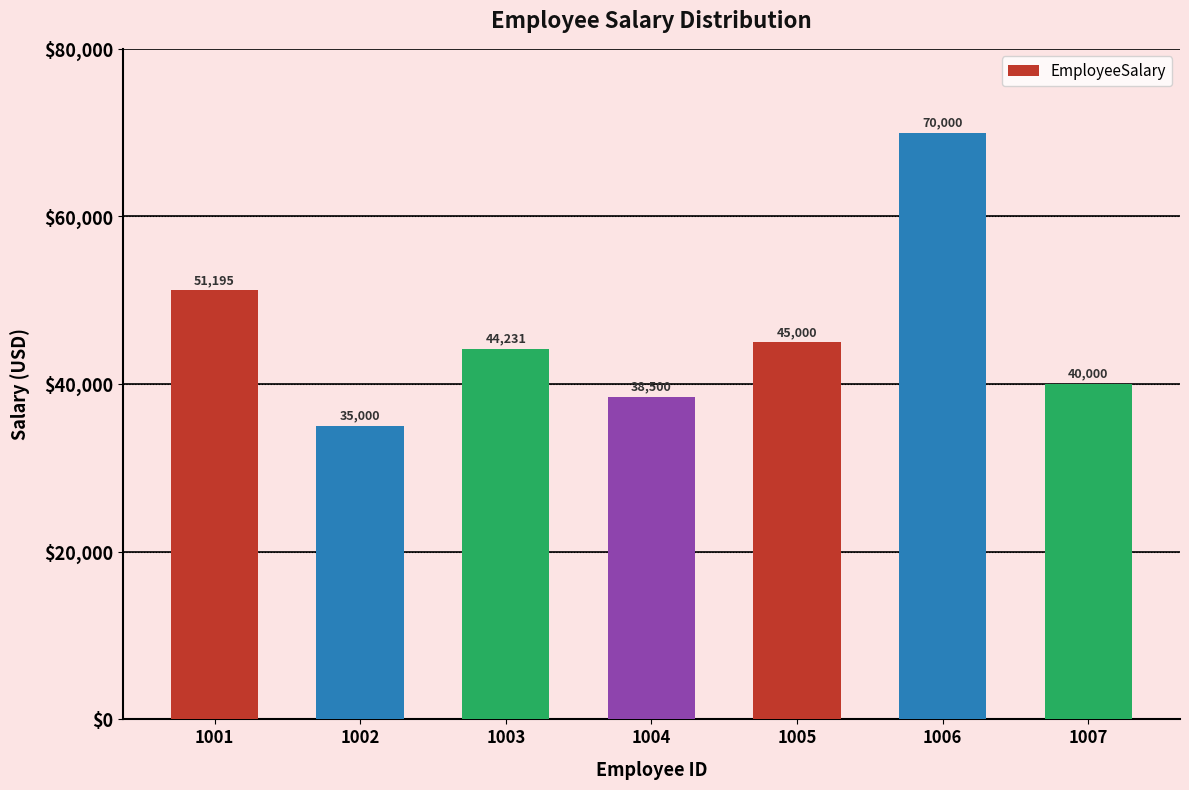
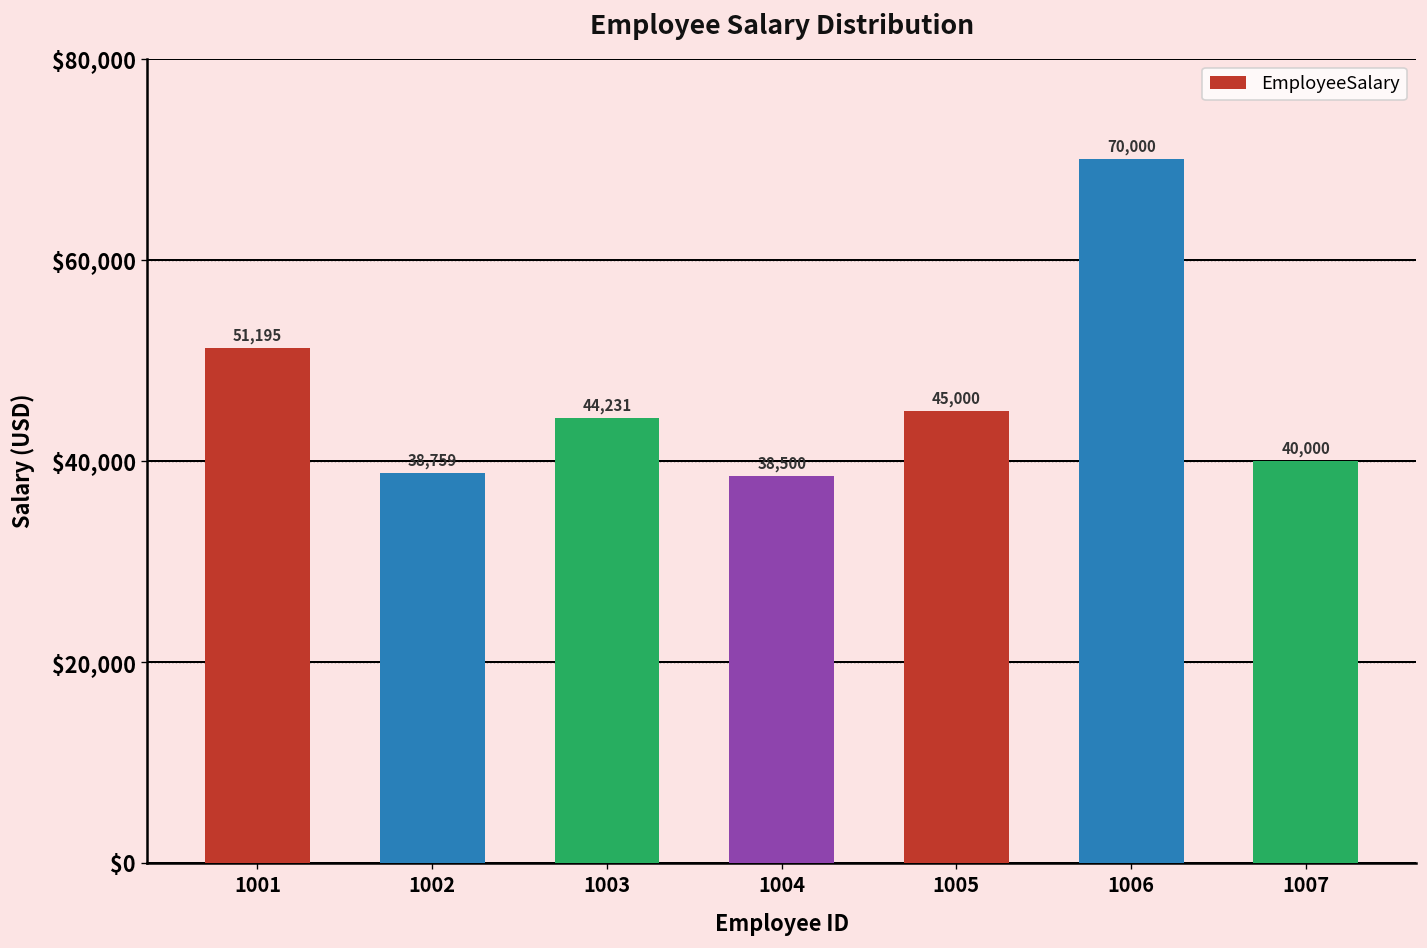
1002: 35,000 -> 38,759
